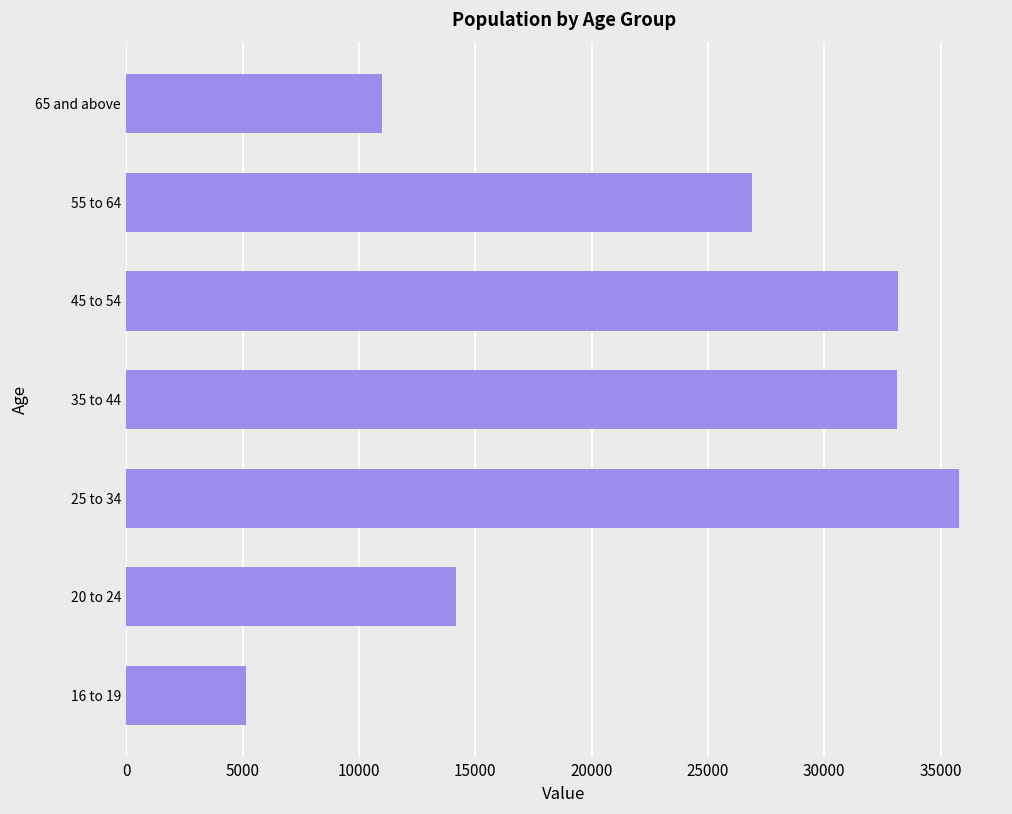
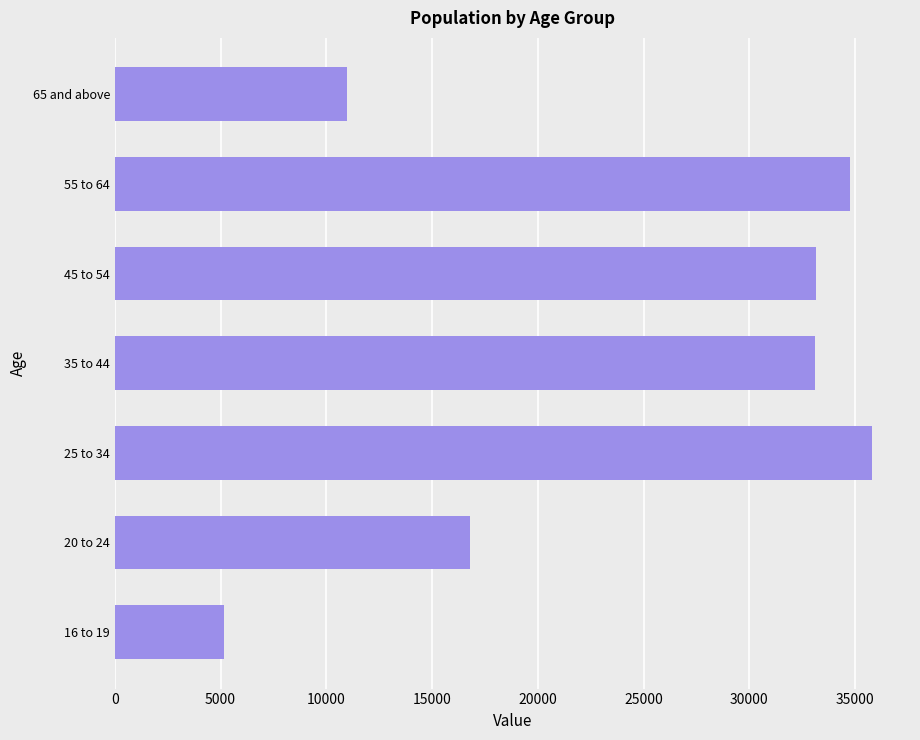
55 to 64: 26900 -> 34800
20 to 24: 14200 -> 16800
